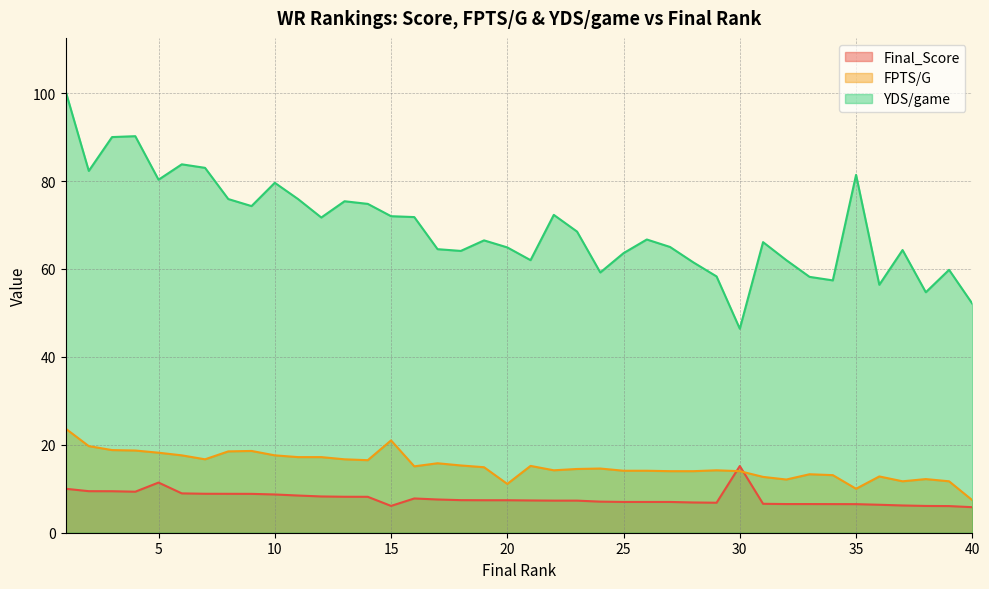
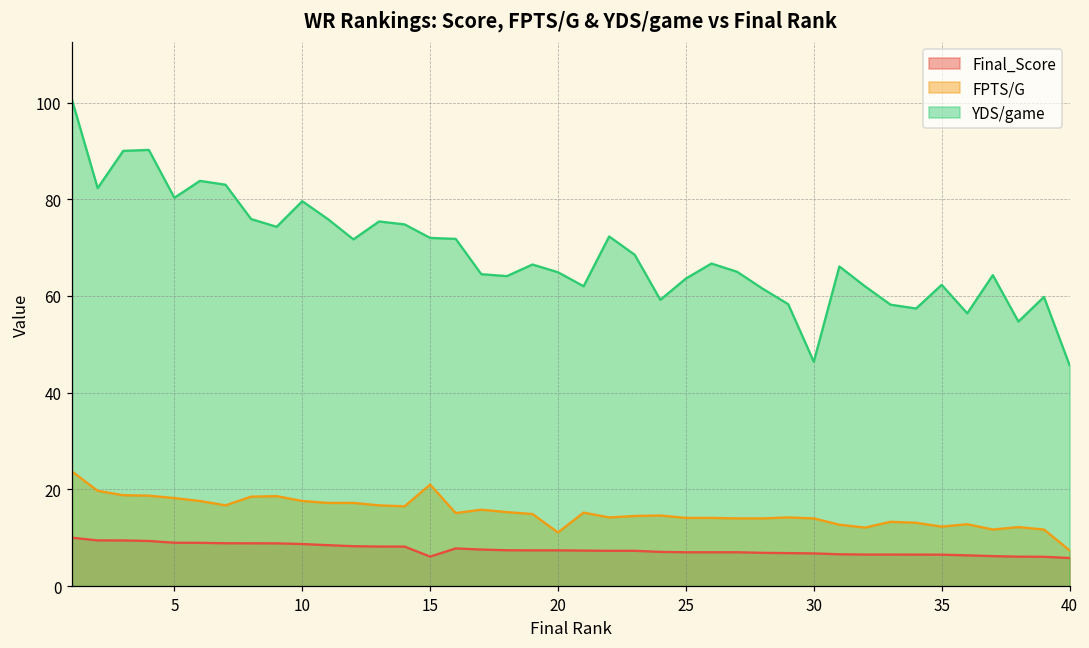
Final_Score, 5: 11 -> 9
Final_Score, 30: 15 -> 7
FPTS/G, 35: 10 -> 12
YDS/game, 35: 81 -> 62
YDS/game, 40: 52 -> 46
